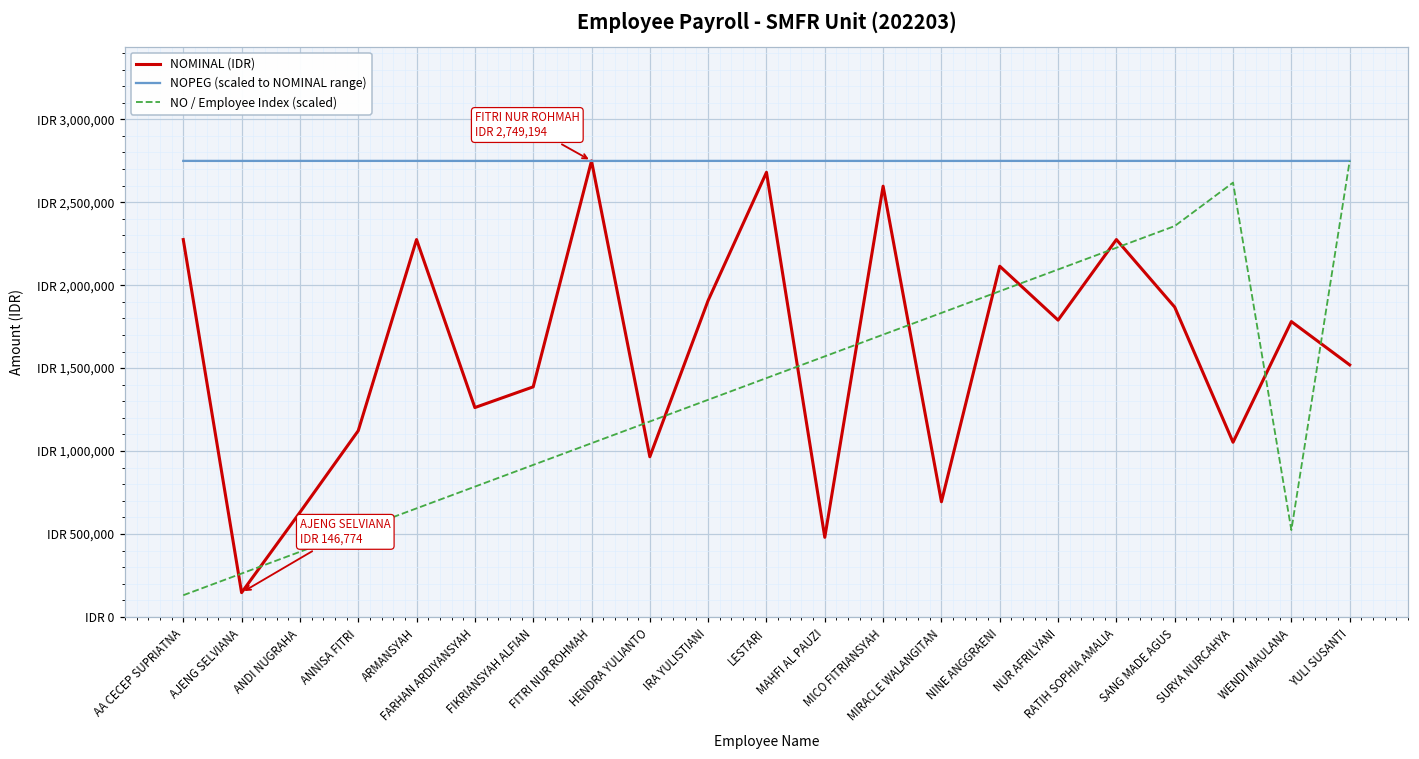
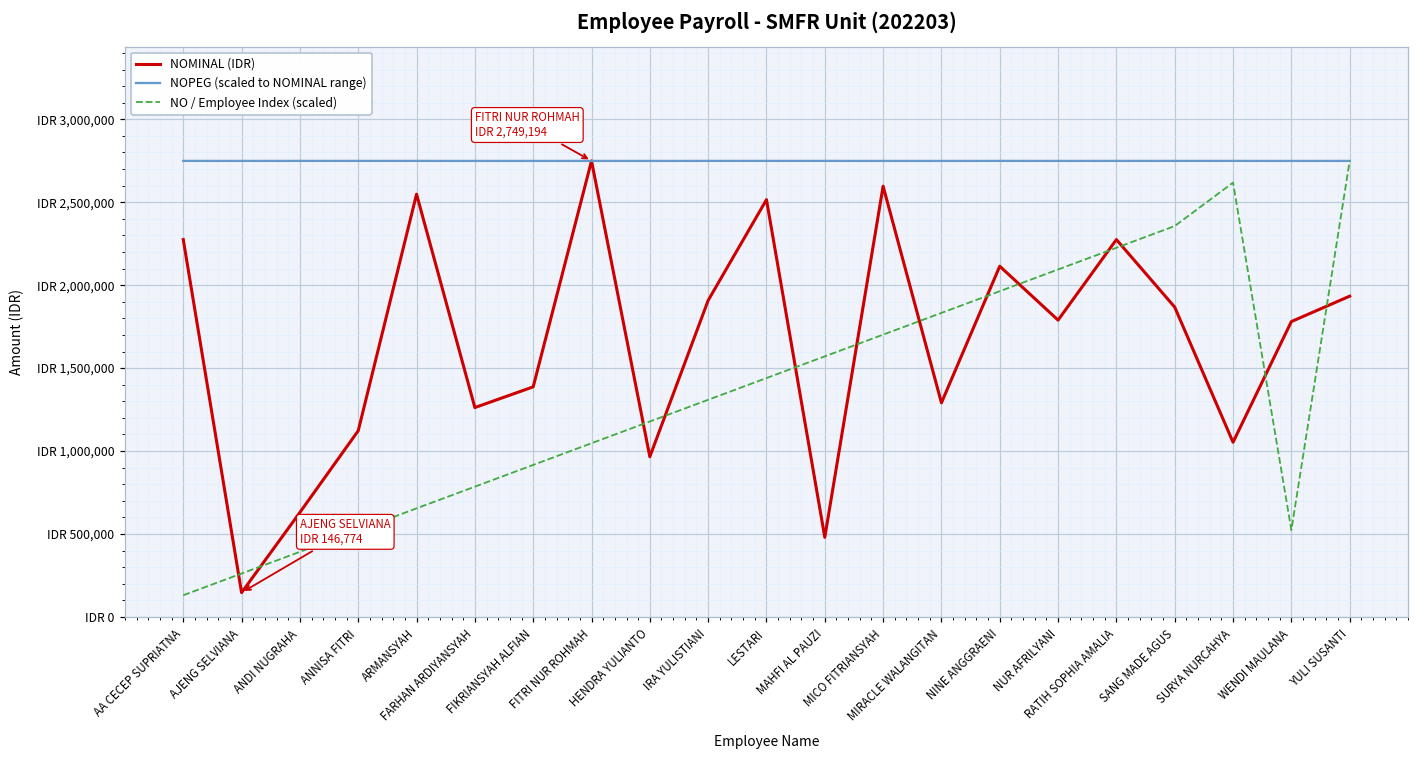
NOMINAL (IDR), ARMANSYAH: IDR 2,280,000 -> IDR 2,550,000
NOMINAL (IDR), LESTARI: IDR 2,680,000 -> IDR 2,520,000
NOMINAL (IDR), MIRACLE WALANGITAN: IDR 690,000 -> IDR 1,290,000
NOMINAL (IDR), YULI SUSANTI: IDR 1,520,000 -> IDR 1,930,000
